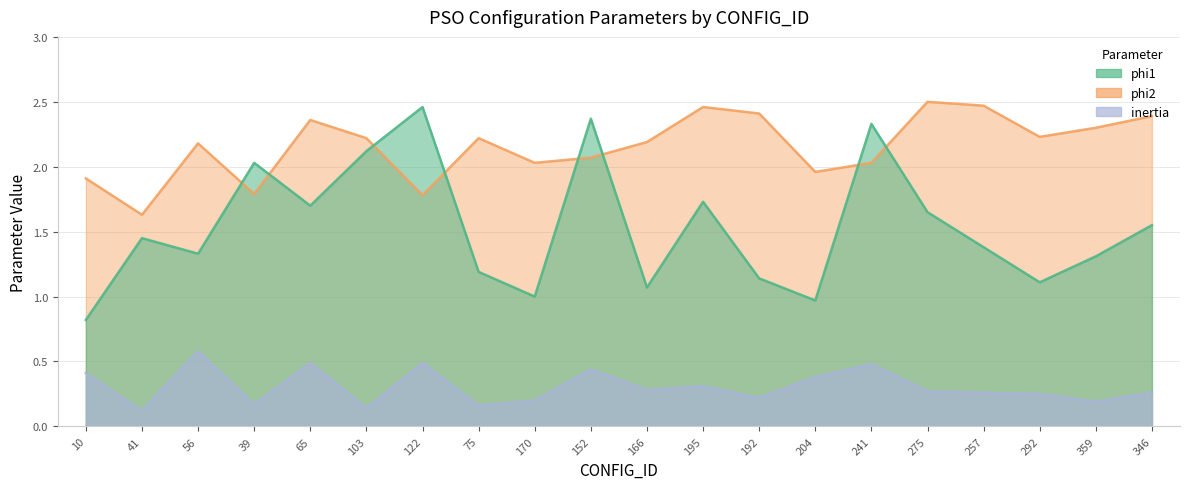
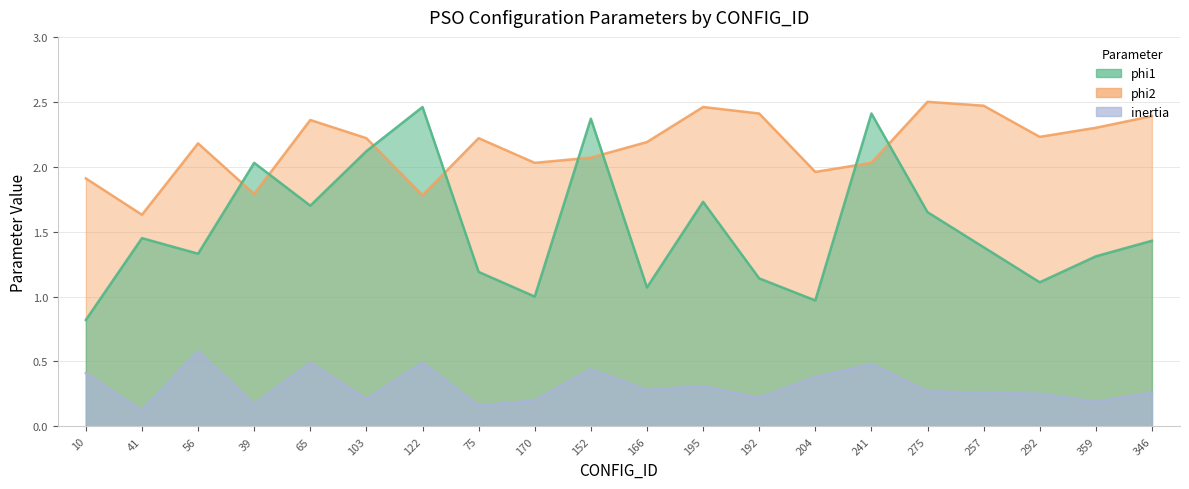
inertia, 103: 0.14 -> 0.21
phi1, 241: 2.33 -> 2.41
phi1, 346: 1.55 -> 1.43
